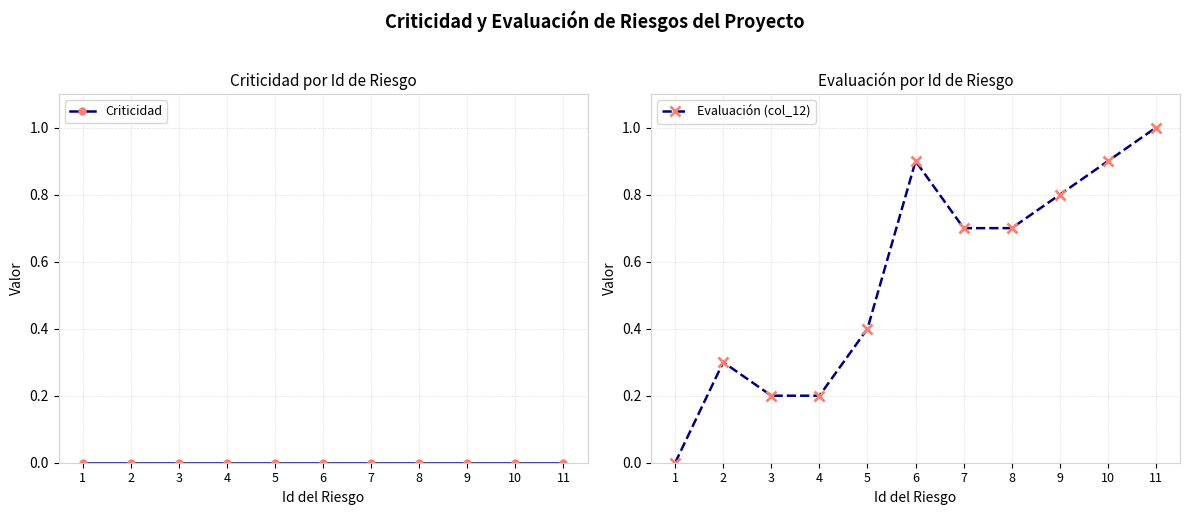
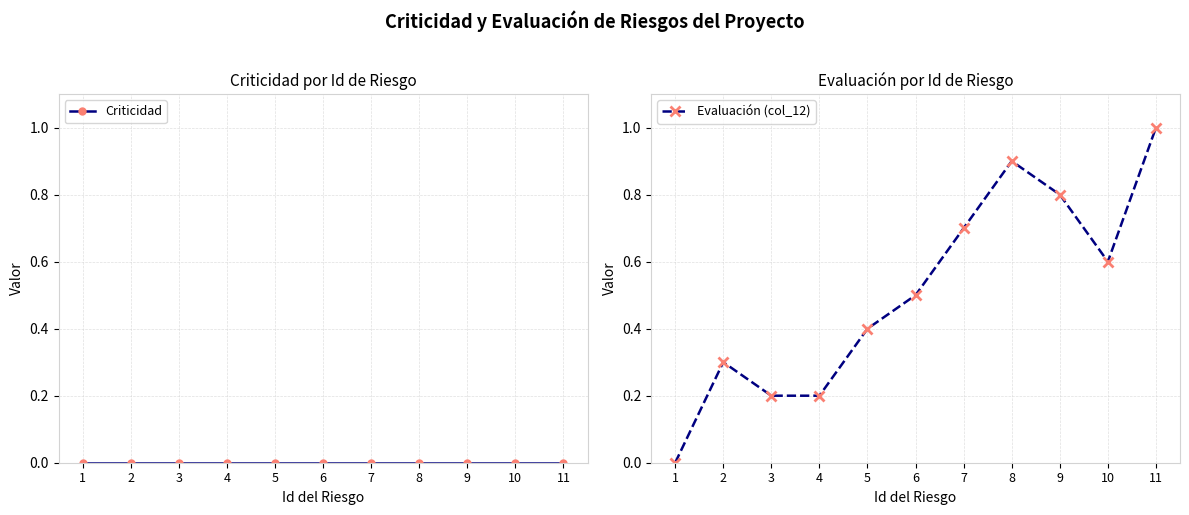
Evaluación por Id de Riesgo, 6: 0.9 -> 0.5
Evaluación por Id de Riesgo, 8: 0.7 -> 0.9
Evaluación por Id de Riesgo, 10: 0.9 -> 0.6
